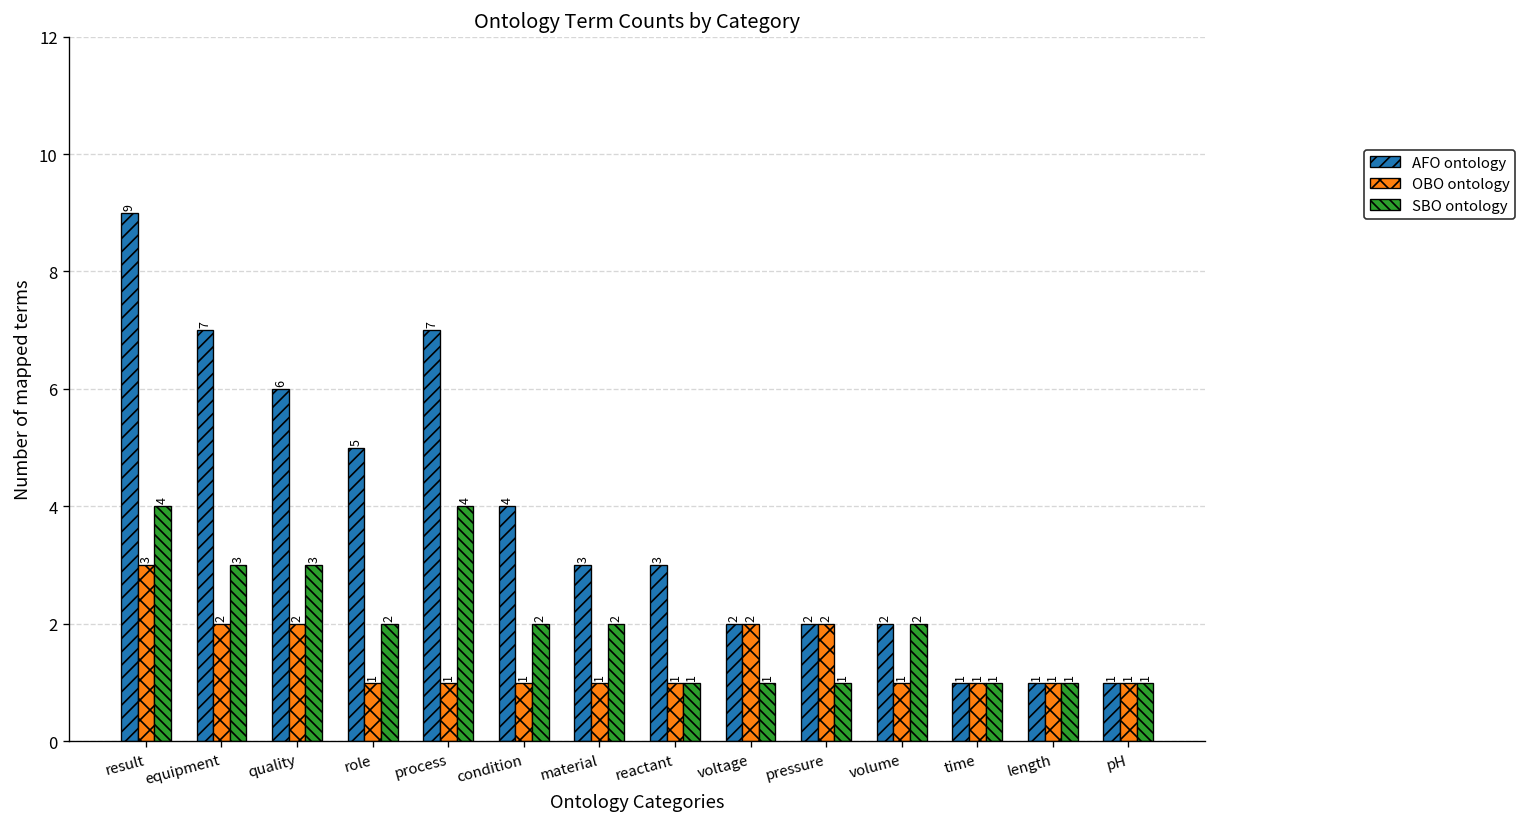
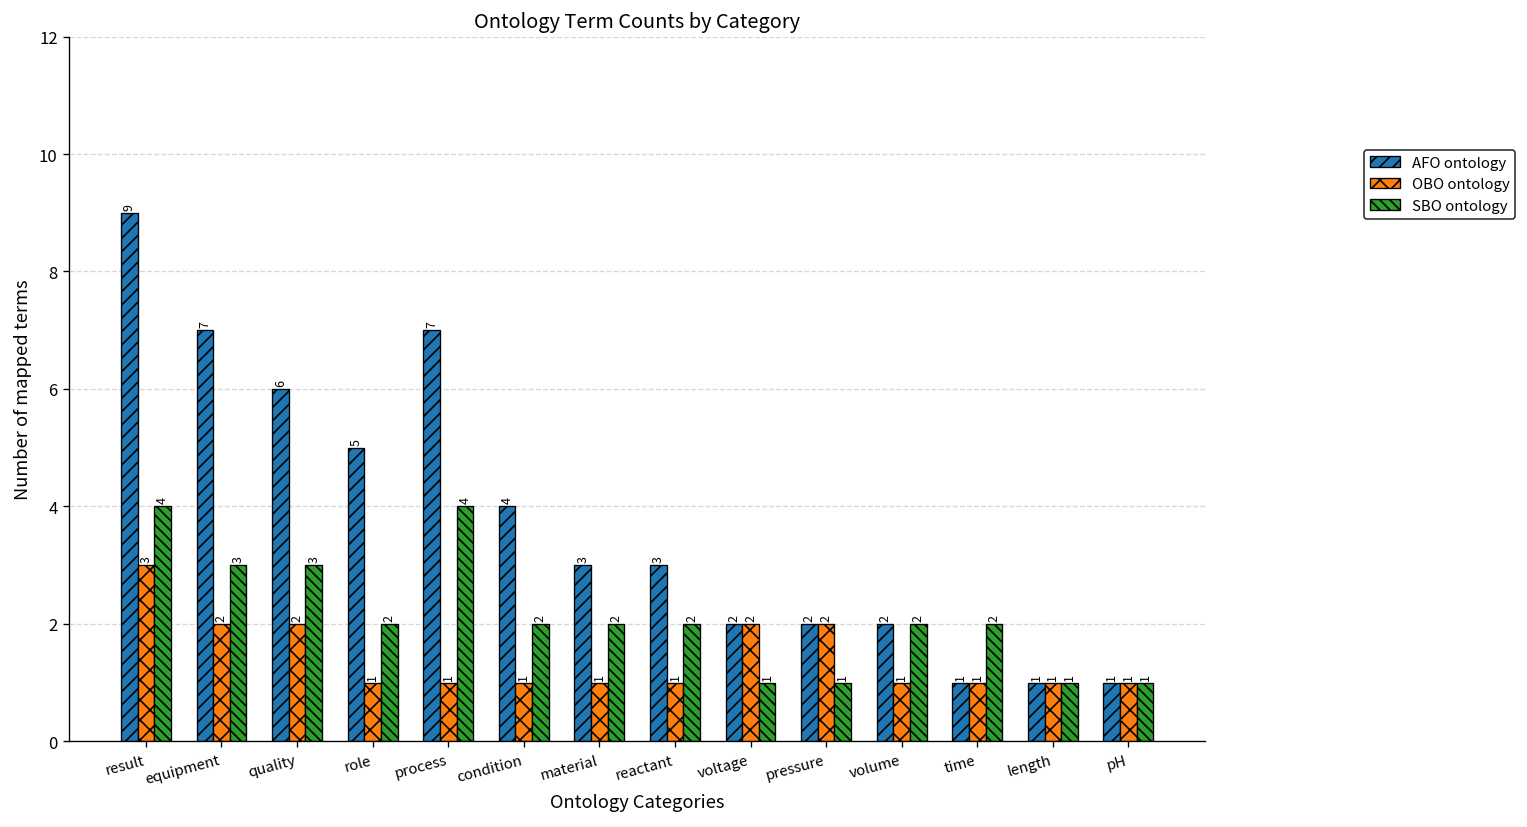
SBO ontology, reactant: 1 -> 2
SBO ontology, time: 1 -> 2
